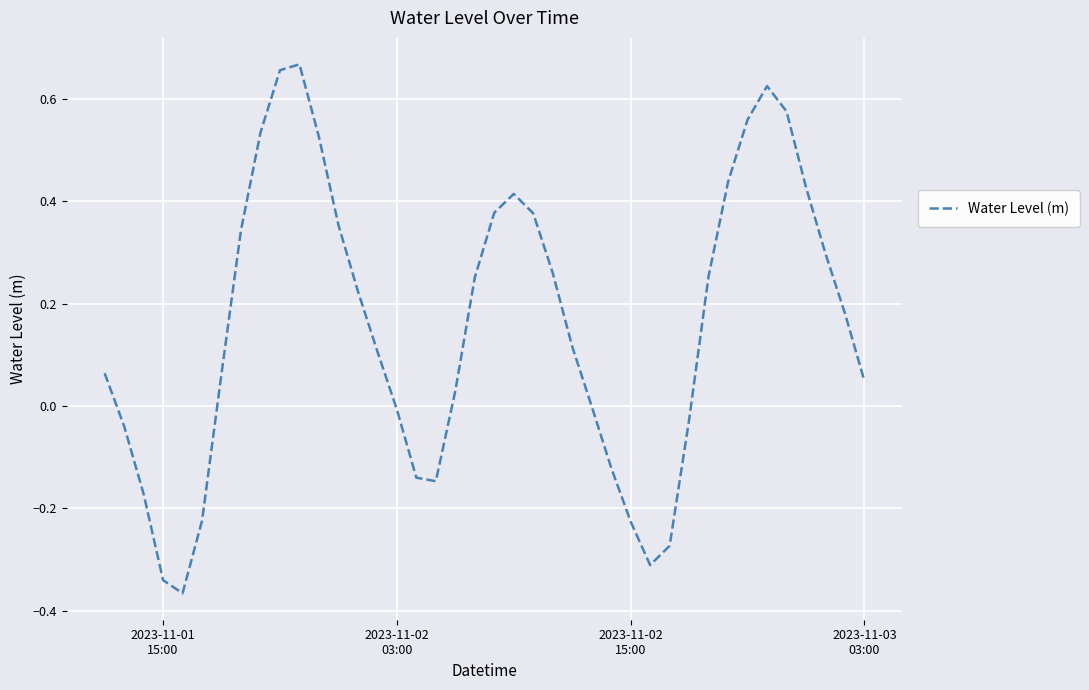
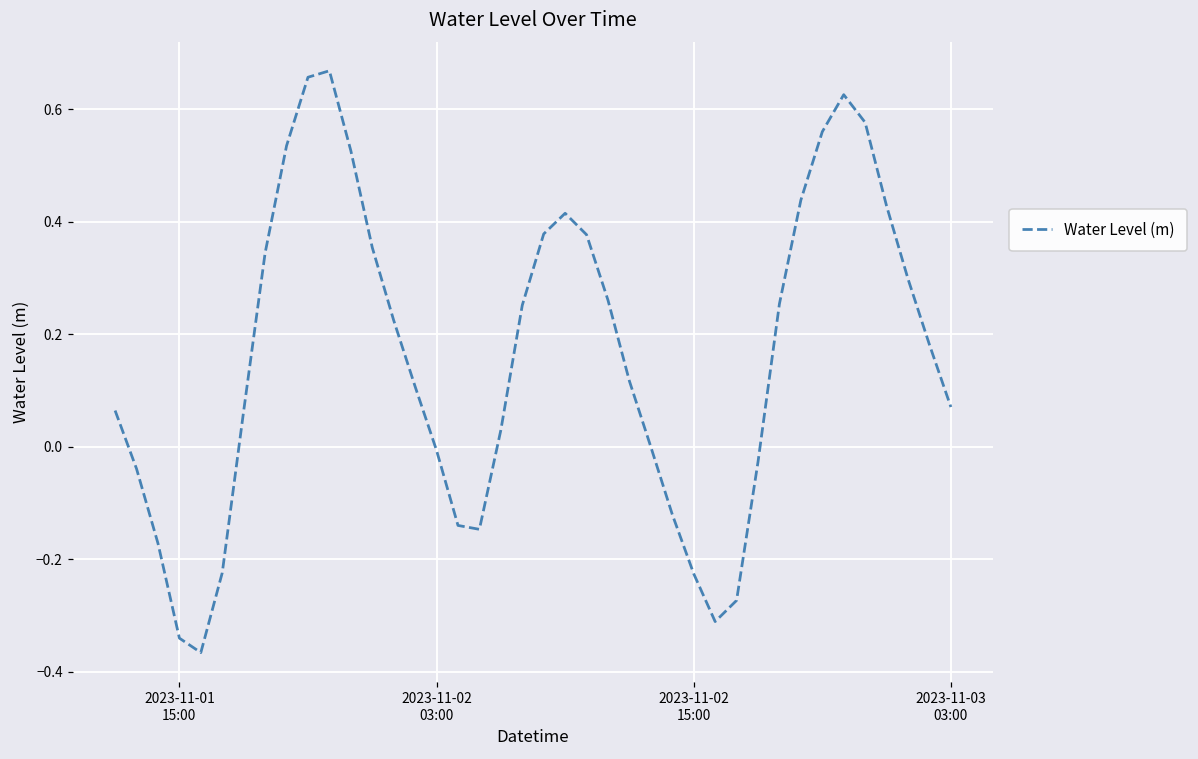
2023-11-03 03:00: 0.05 -> 0.07
